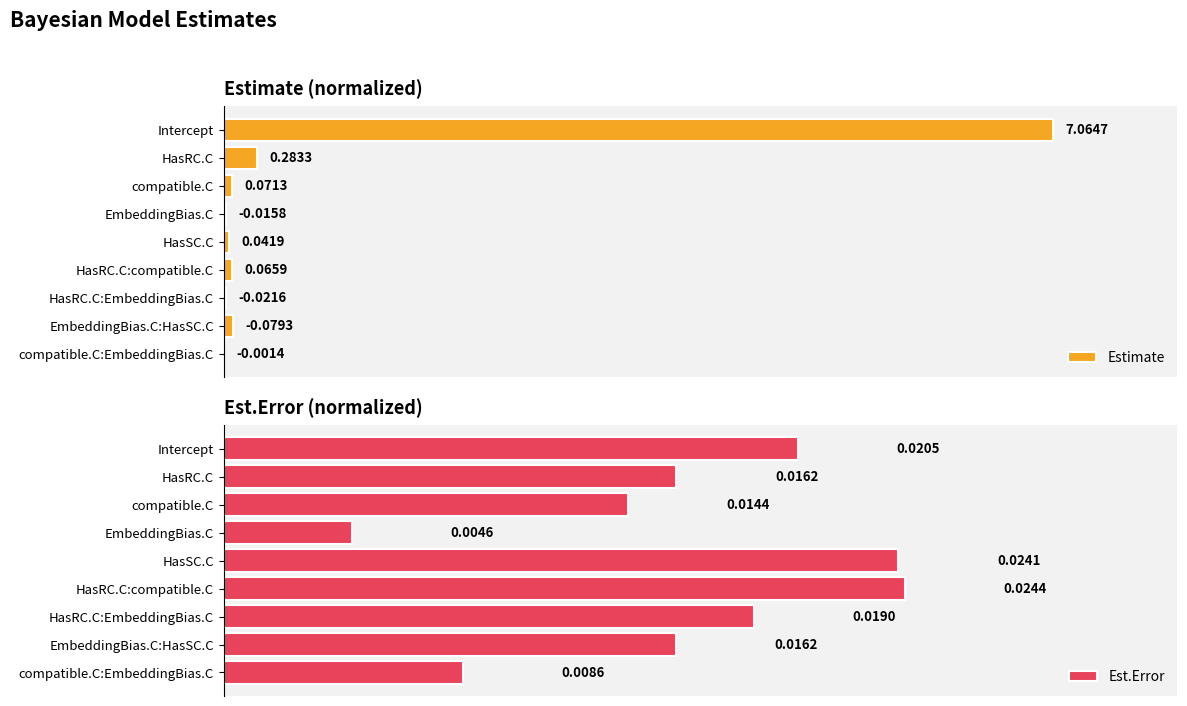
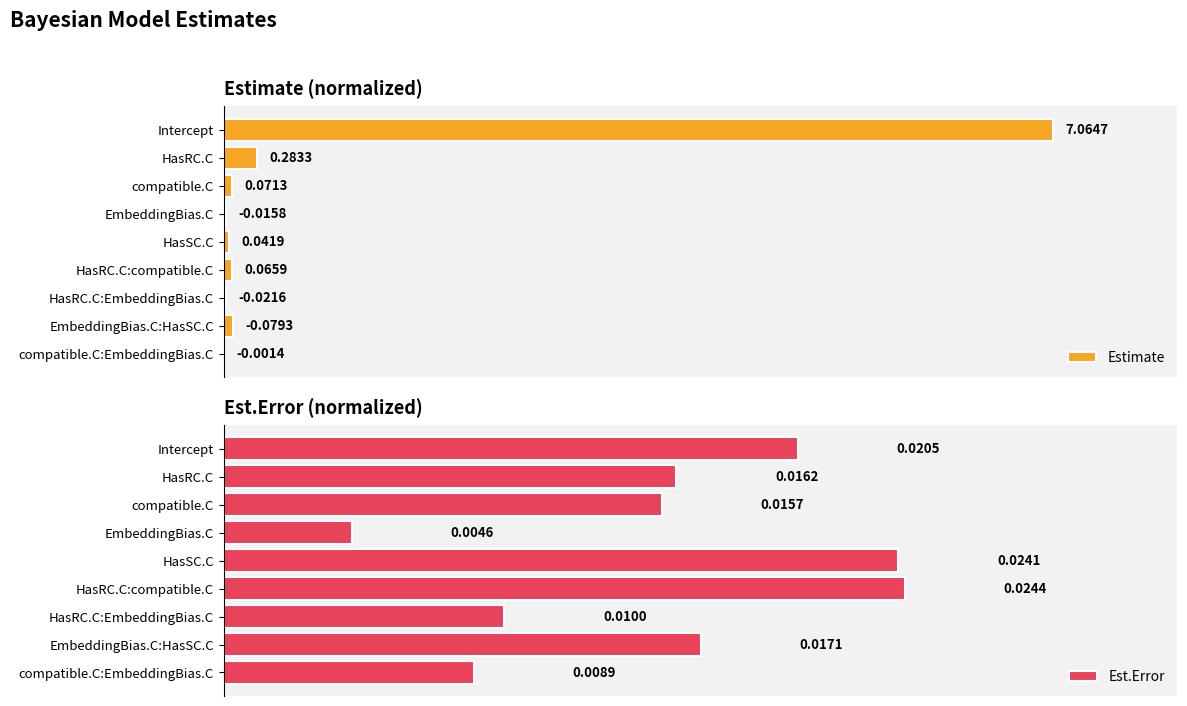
Est.Error (normalized), compatible.C: 0.0144 -> 0.0157
Est.Error (normalized), HasRC.C:EmbeddingBias.C: 0.0190 -> 0.0100
Est.Error (normalized), EmbeddingBias.C:HasSC.C: 0.0162 -> 0.0171
Est.Error (normalized), compatible.C:EmbeddingBias.C: 0.0086 -> 0.0089
